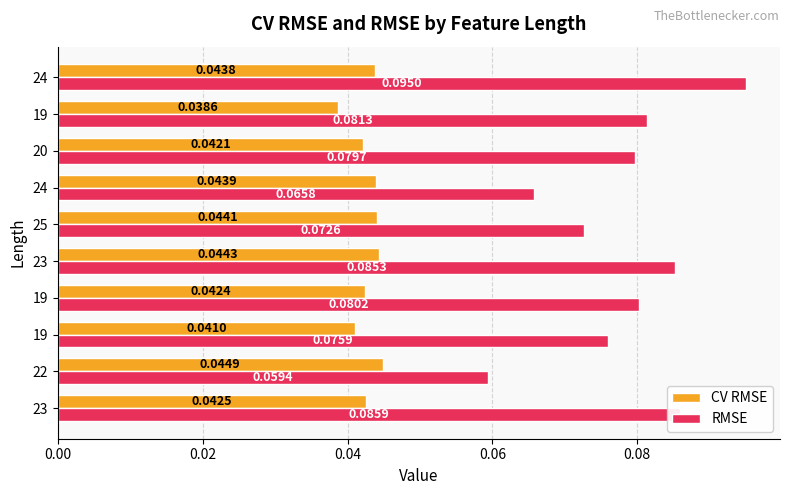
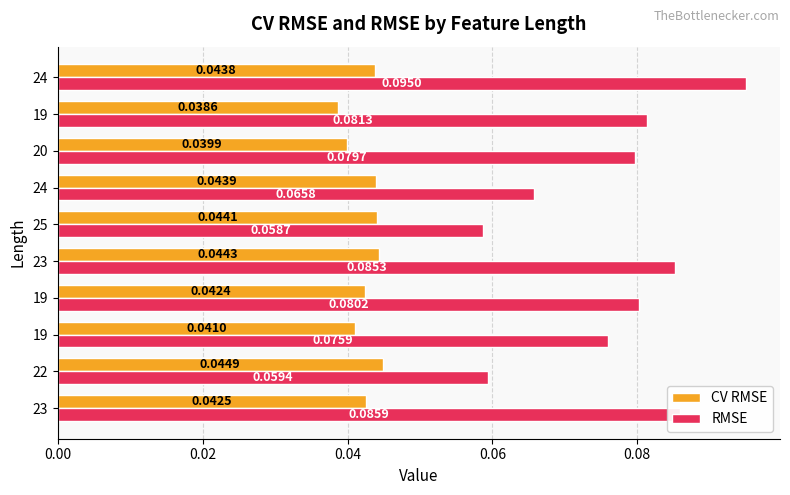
CV RMSE, 20: 0.0421 -> 0.0399
RMSE, 25: 0.0726 -> 0.0587
